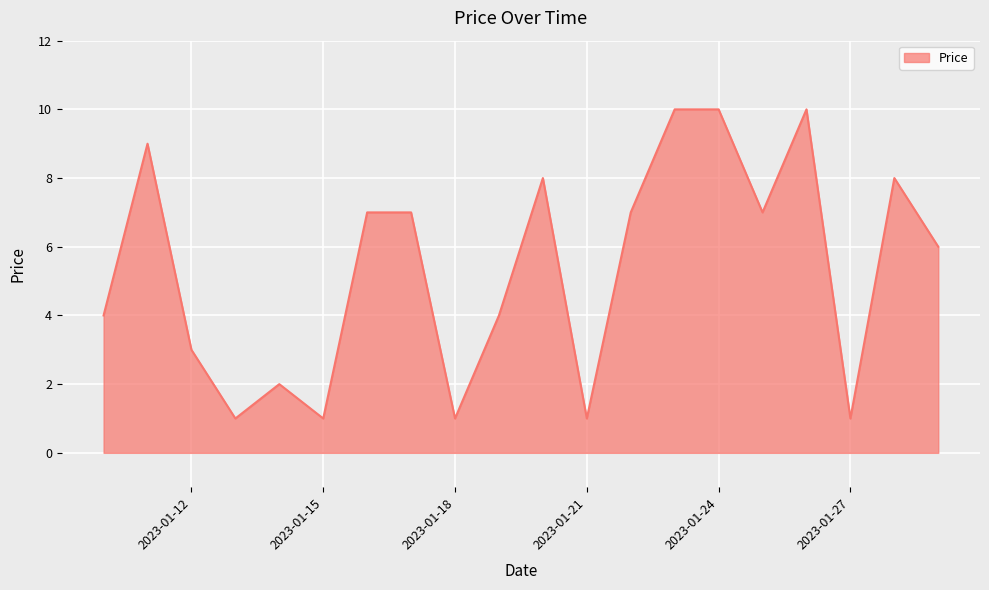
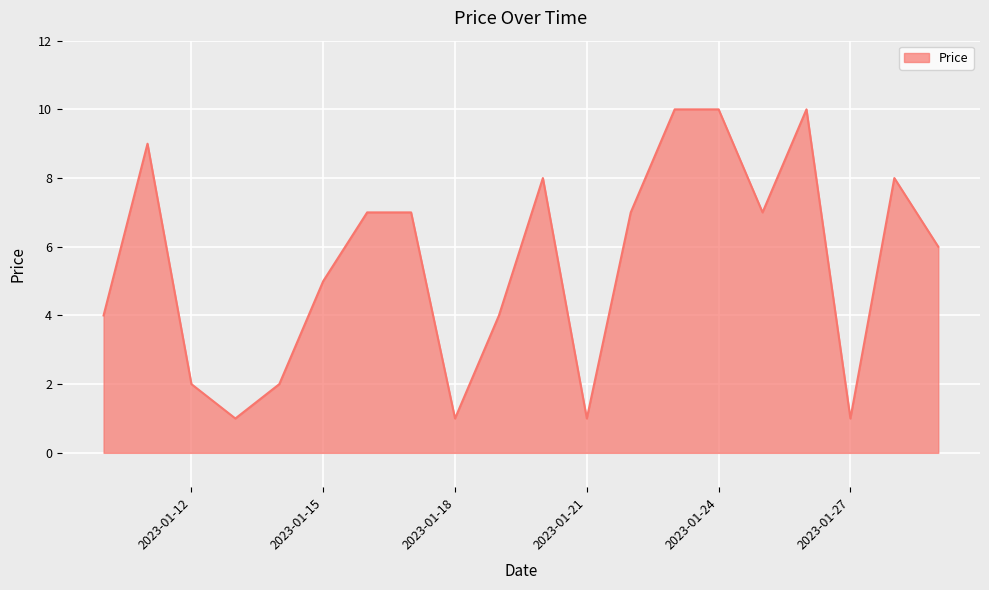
2023-01-12: 3 -> 2
2023-01-15: 1 -> 5
